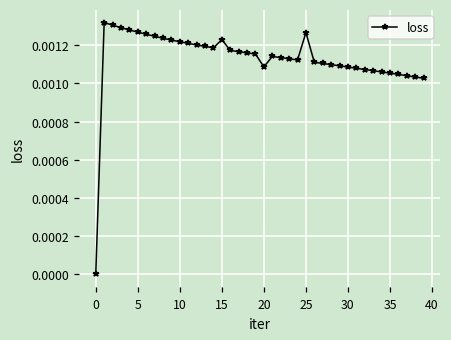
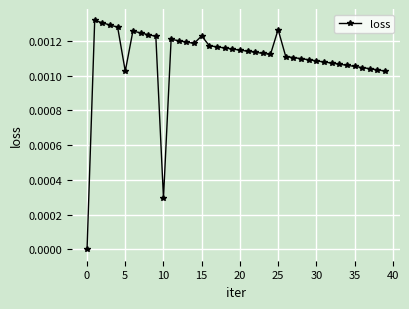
5: 0.00127 -> 0.00103
10: 0.00122 -> 0.00029
20: 0.00109 -> 0.00115
